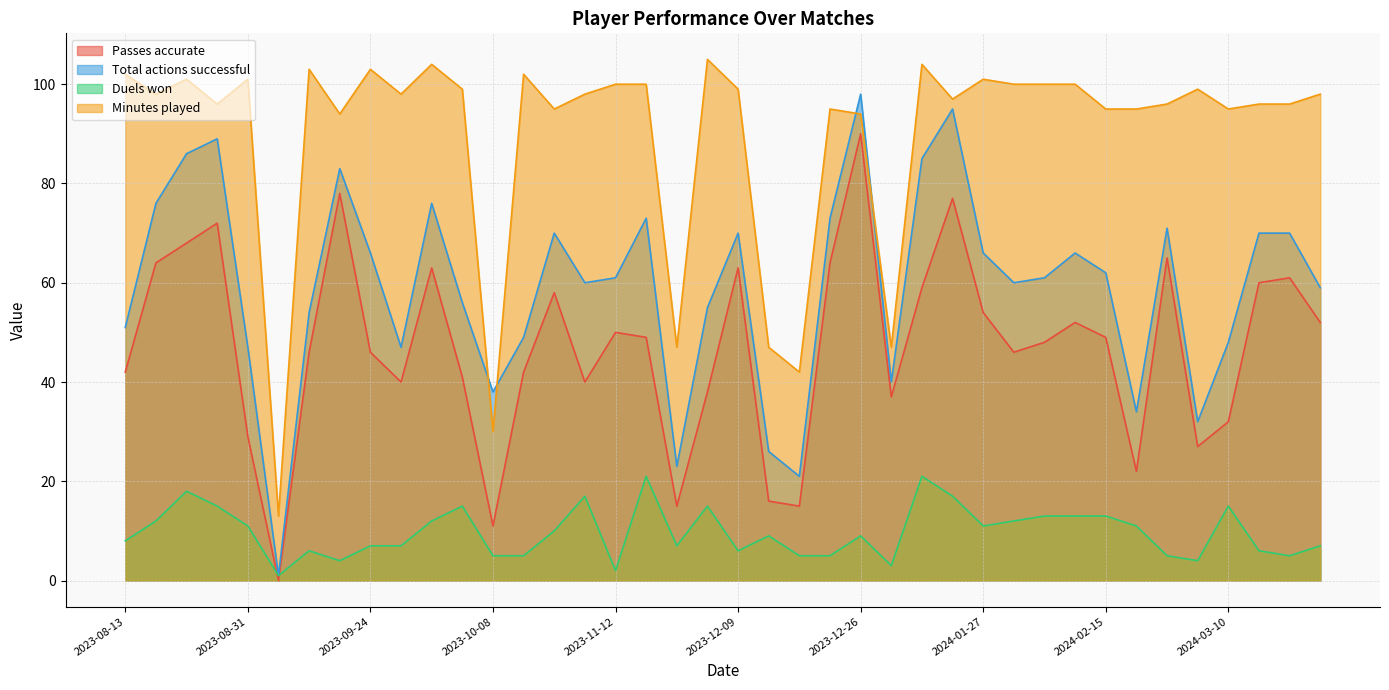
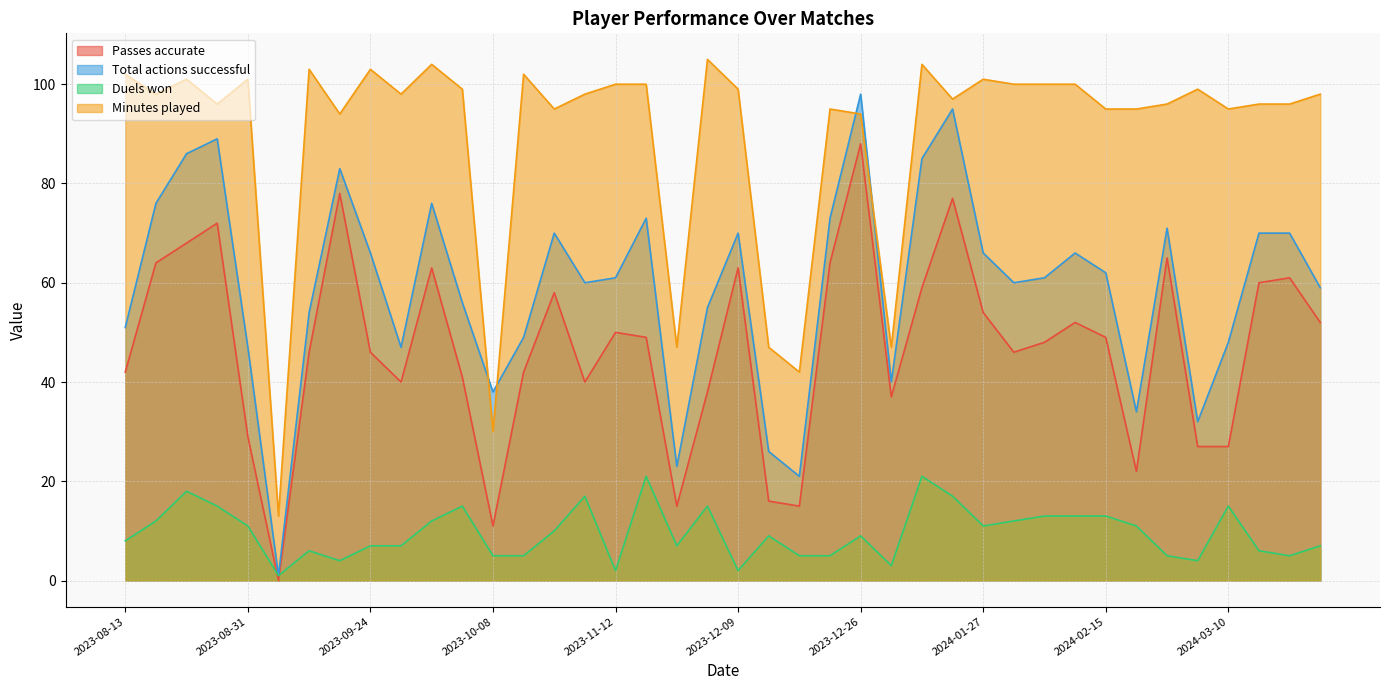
Duels won, 2023-12-09: 6 -> 2
Passes accurate, 2023-12-26: 90 -> 88
Passes accurate, 2024-03-10: 32 -> 27
